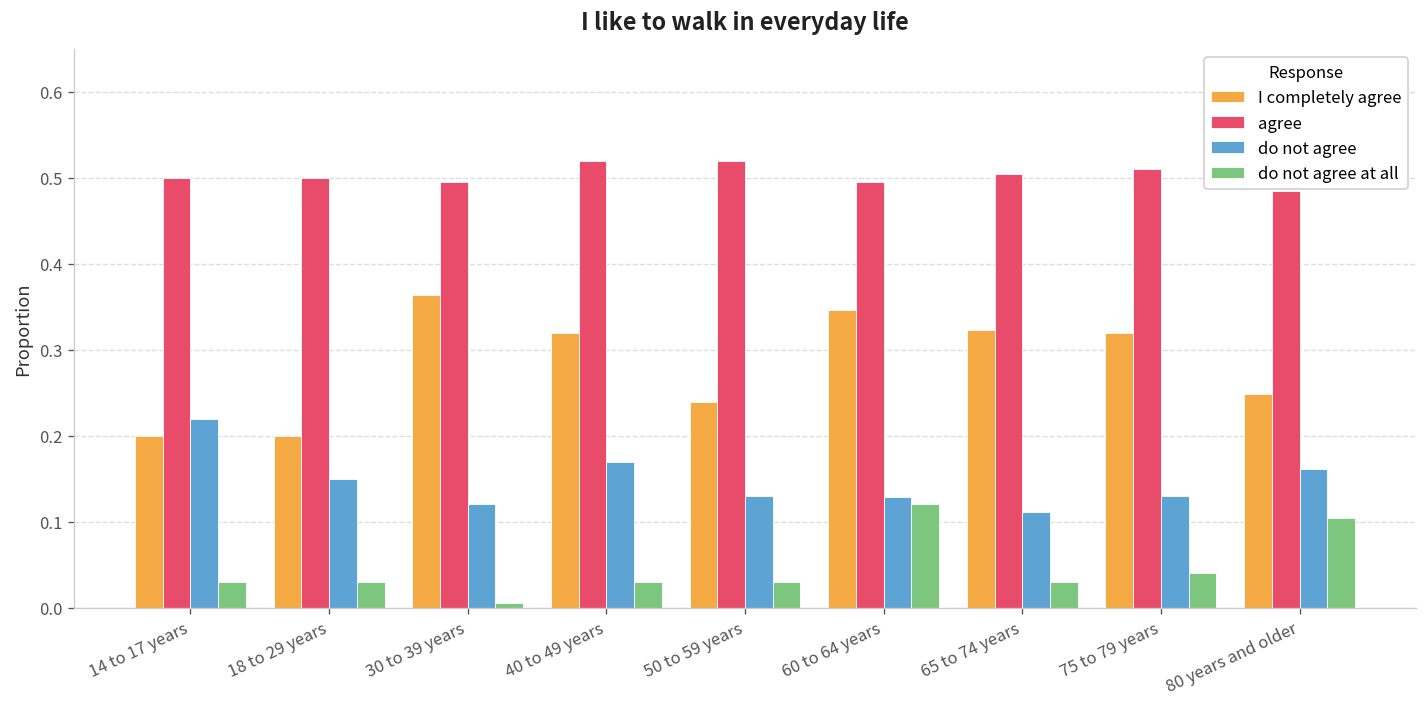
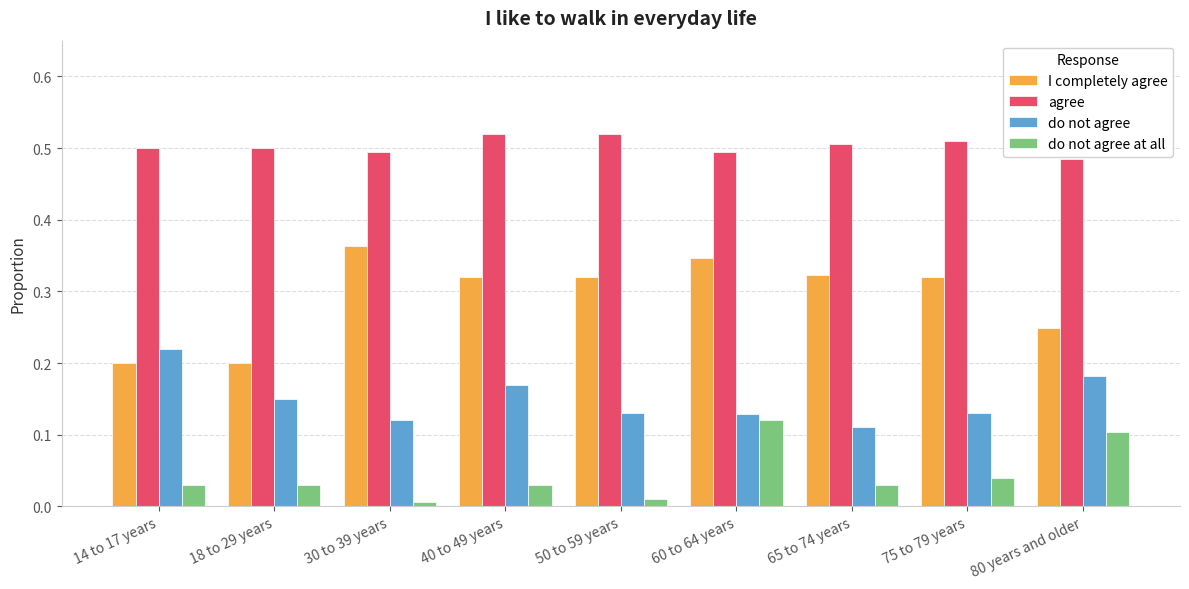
I completely agree, 50 to 59 years: 0.24 -> 0.32
do not agree at all, 50 to 59 years: 0.03 -> 0.01
do not agree, 80 years and older: 0.16 -> 0.18
